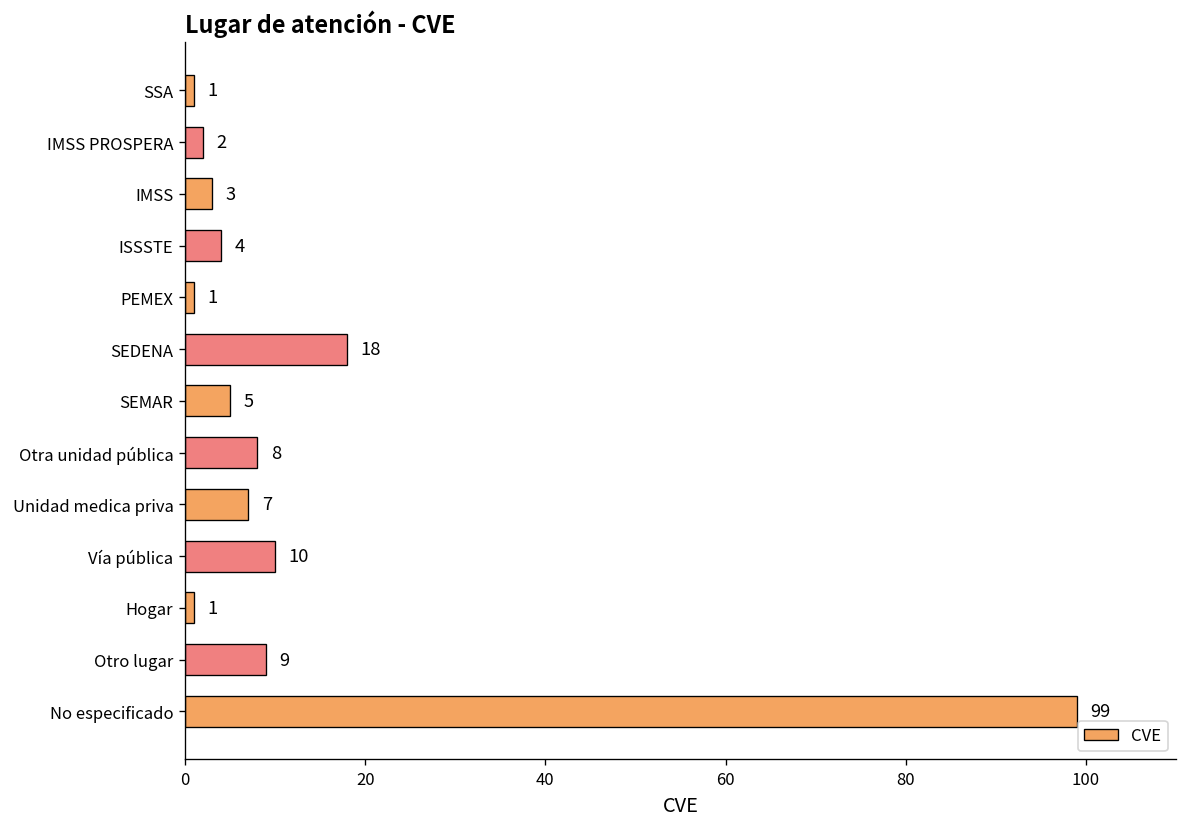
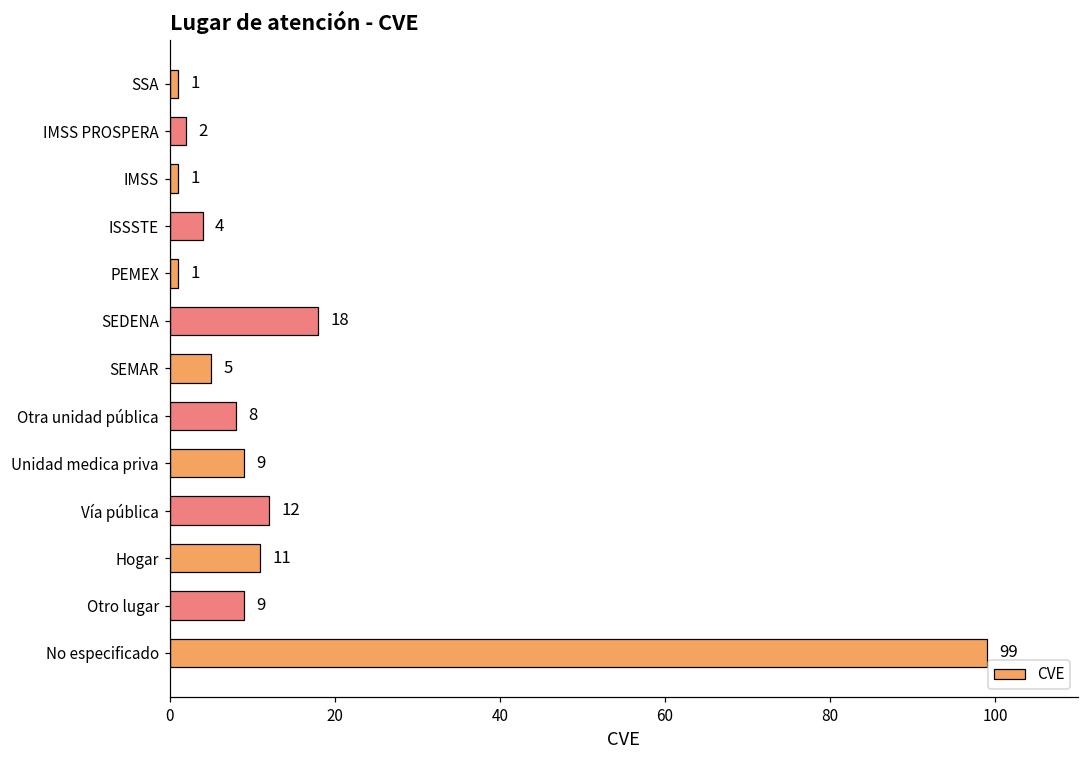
IMSS: 3 -> 1
Unidad medica priva: 7 -> 9
Vía pública: 10 -> 12
Hogar: 1 -> 11
